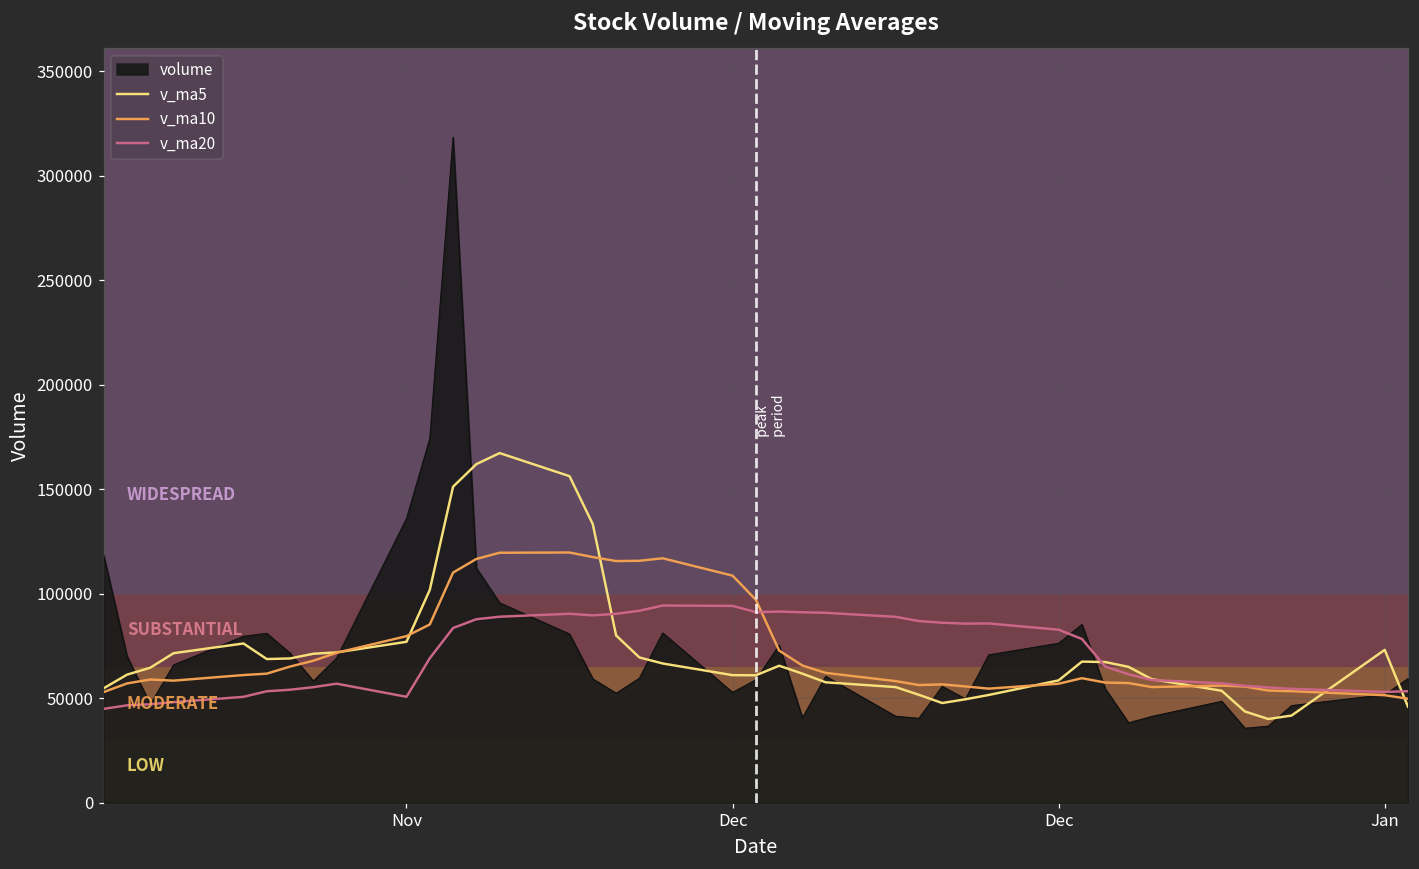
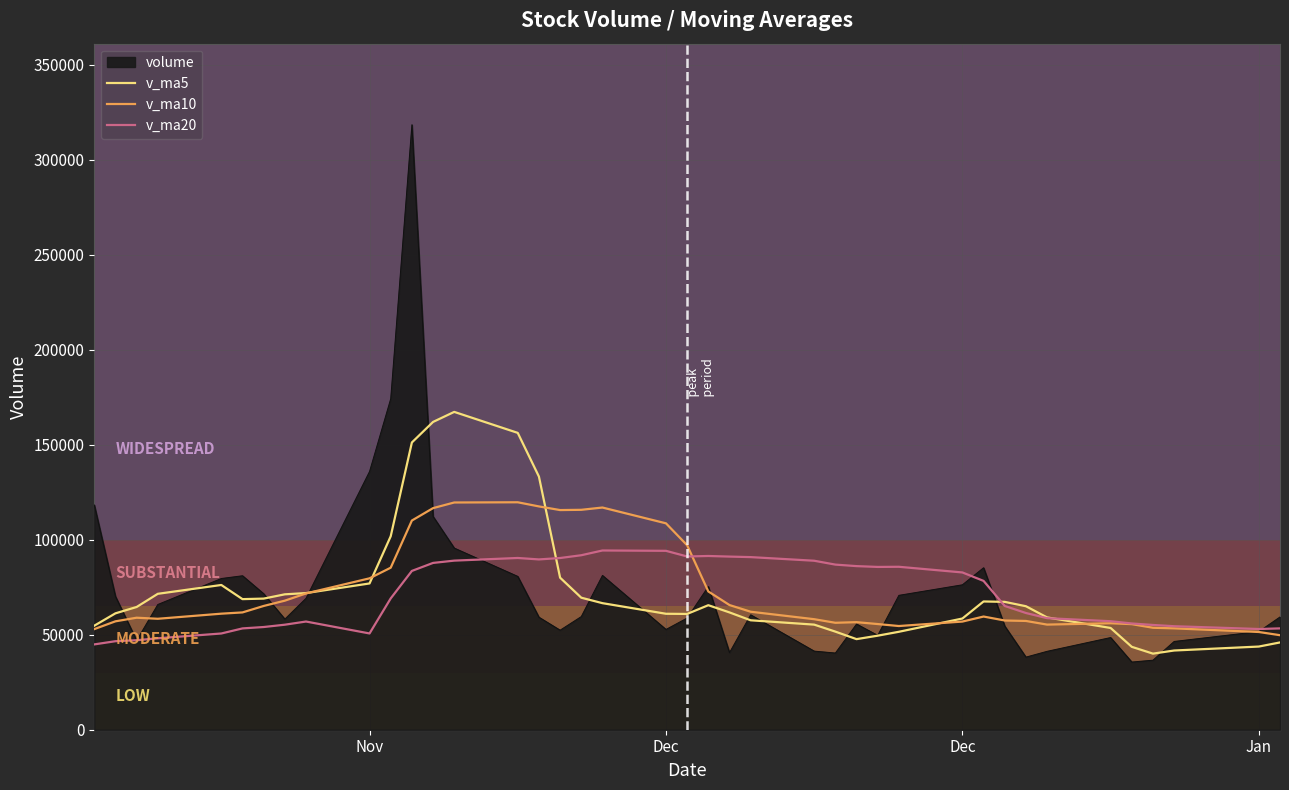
v_ma5, Jan: 73000 -> 44000
